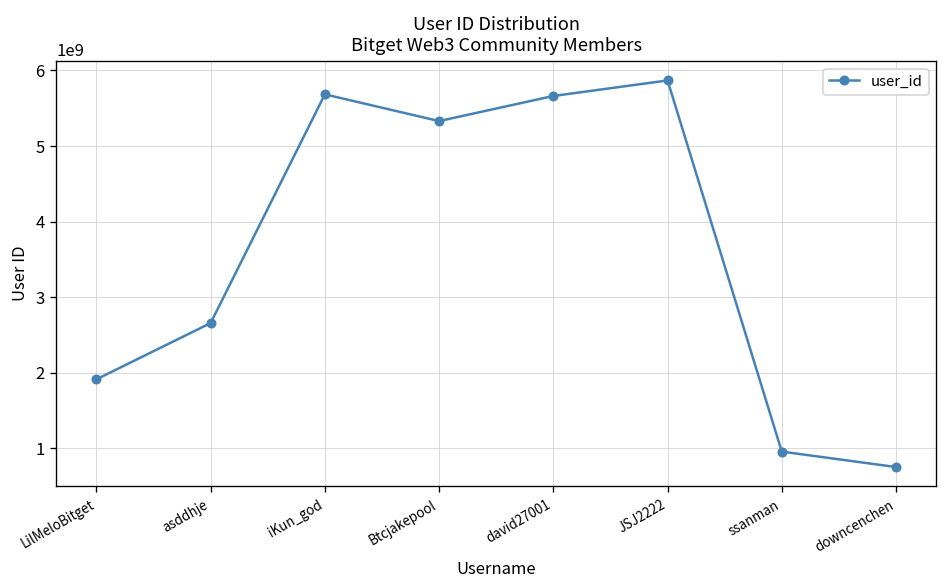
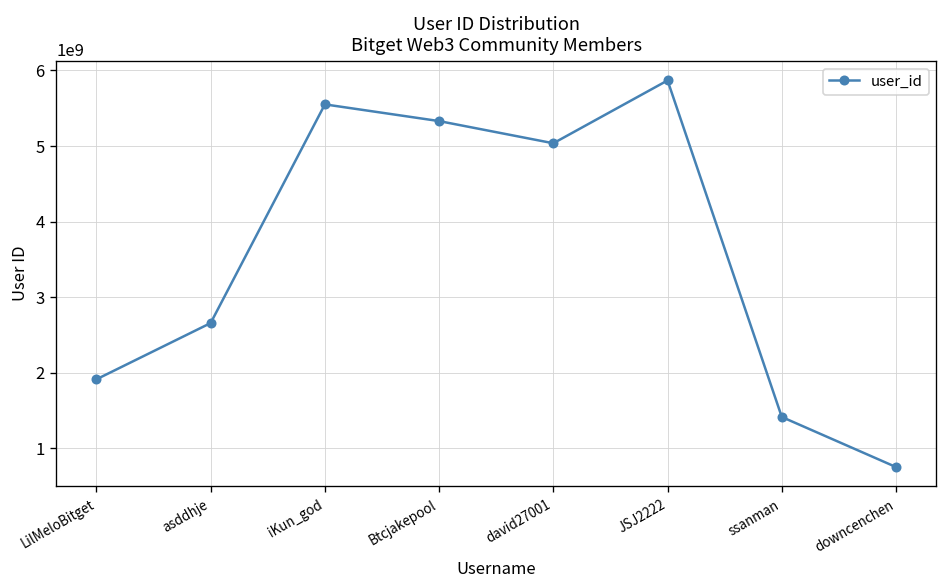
iKun_god: 5700000000 -> 5600000000
david27001: 5700000000 -> 5000000000
ssanman: 1000000000 -> 1400000000
